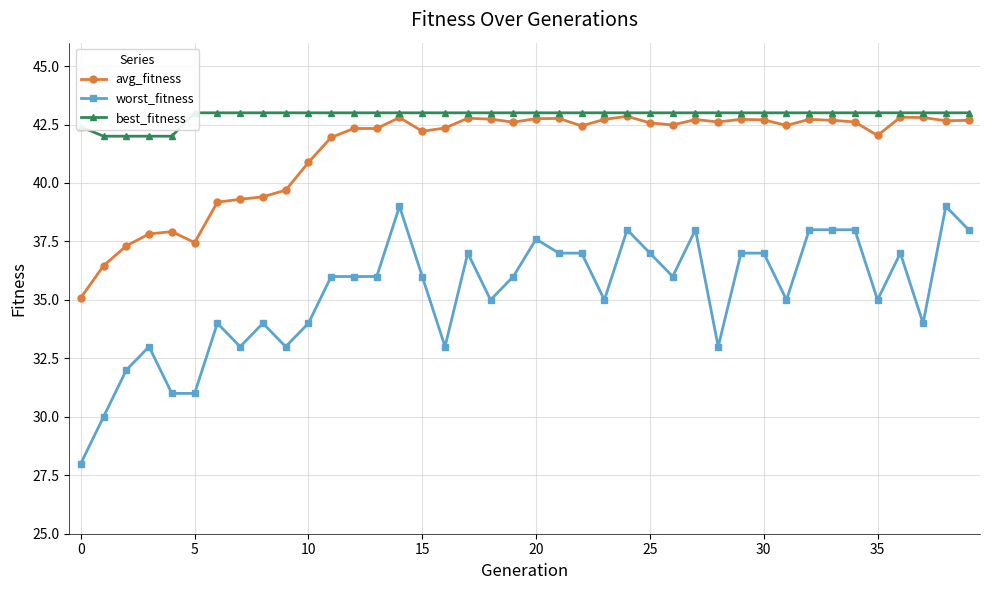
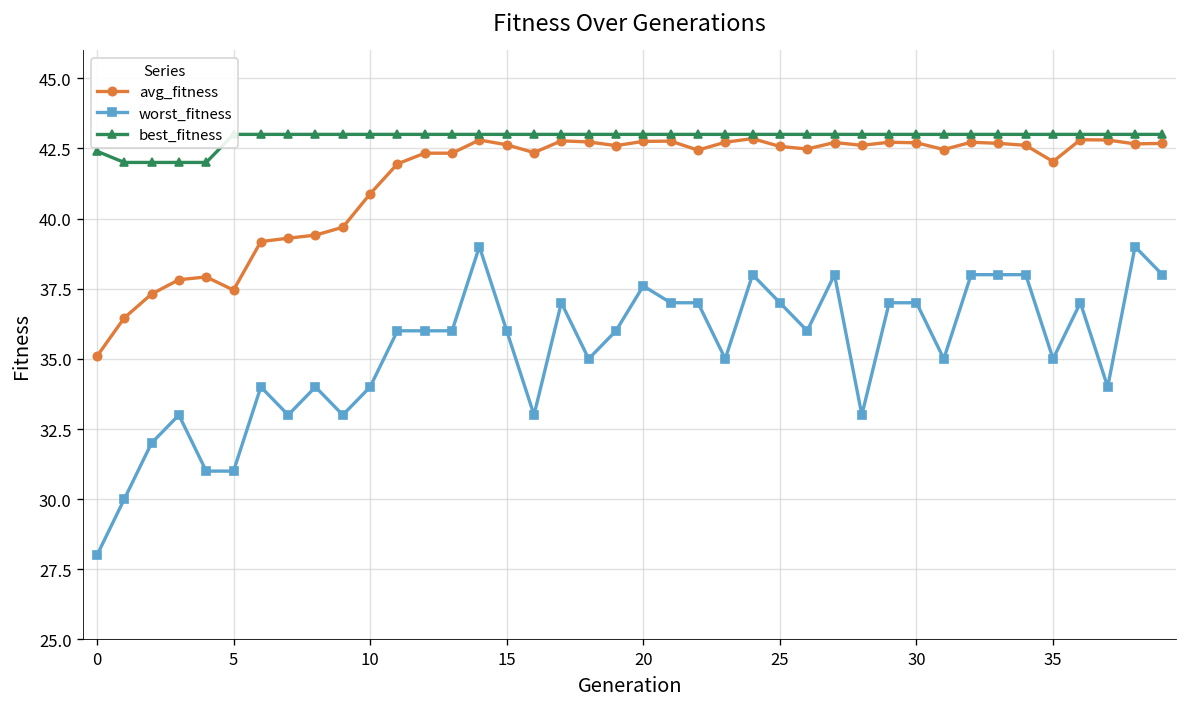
avg_fitness, 15: 42.2 -> 42.6
